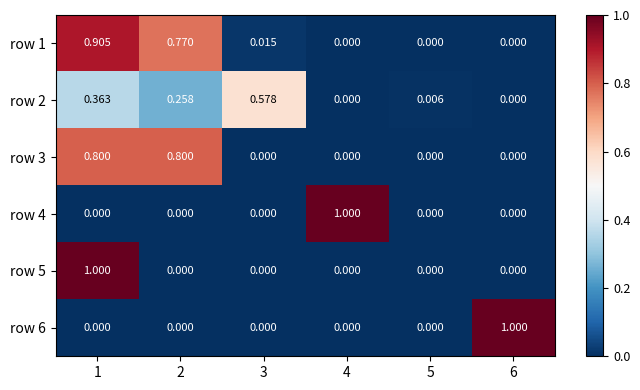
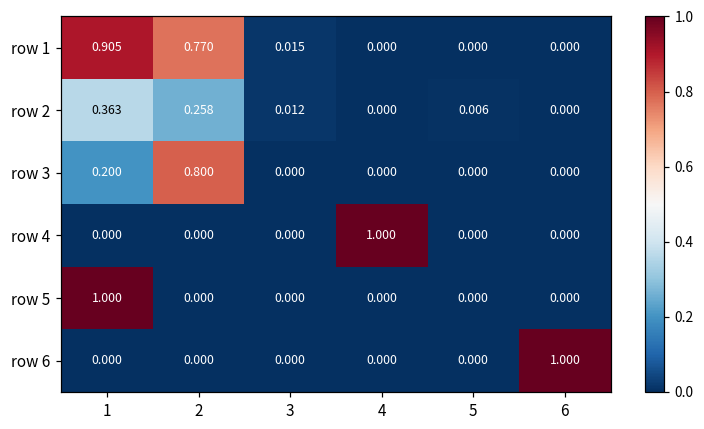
row 2, 3: 0.578 -> 0.012
row 3, 1: 0.800 -> 0.200
